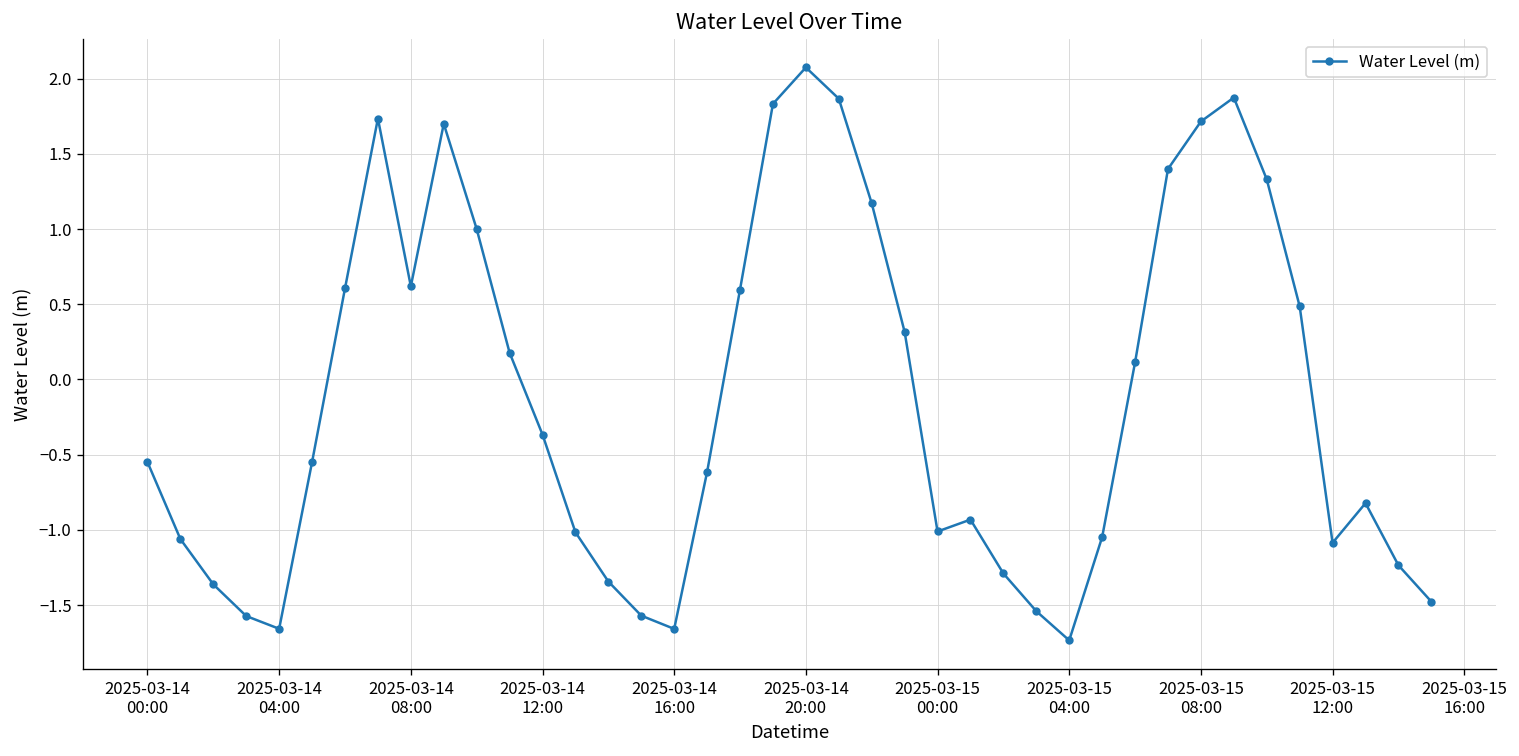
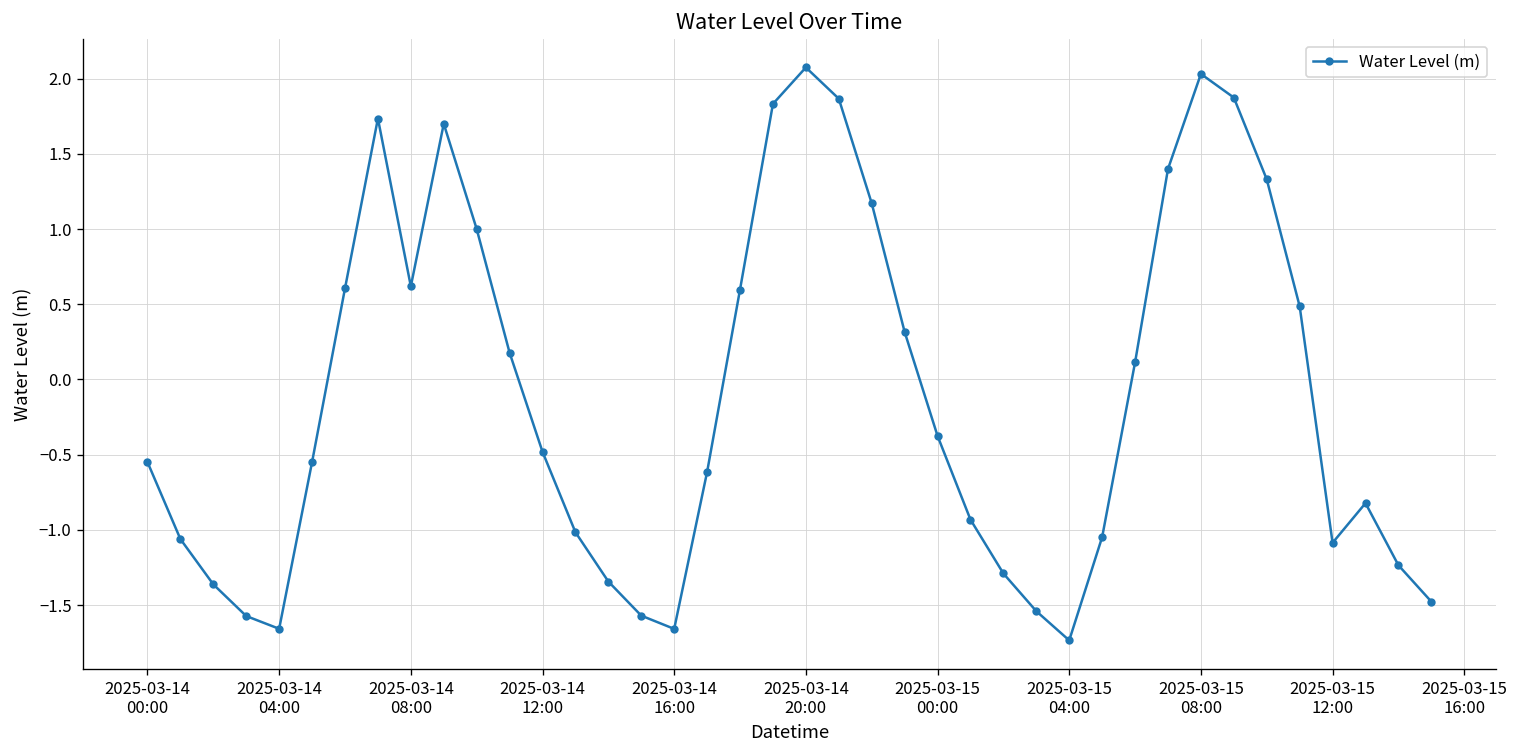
2025-03-14 12:00: -0.37 -> -0.48
2025-03-15 00:00: -1.01 -> -0.38
2025-03-15 08:00: 1.72 -> 2.03
